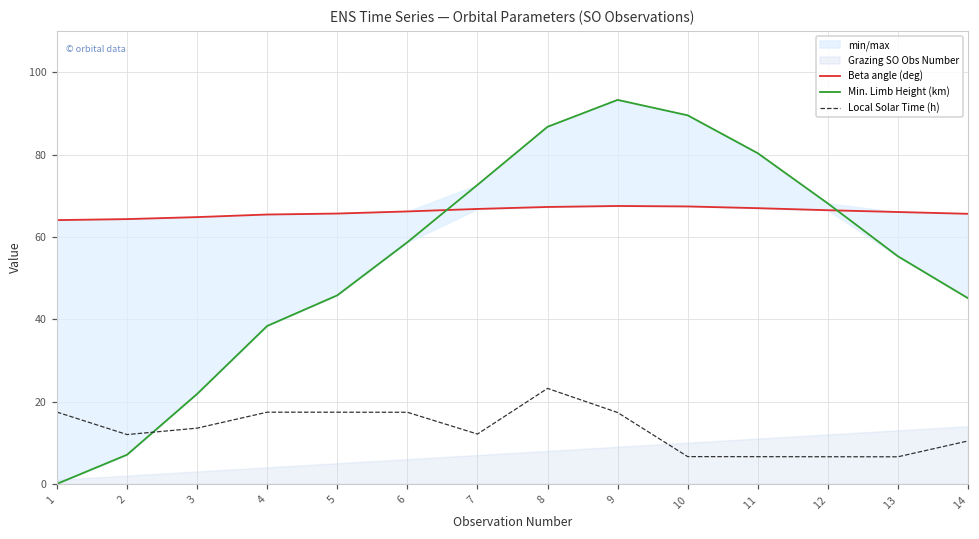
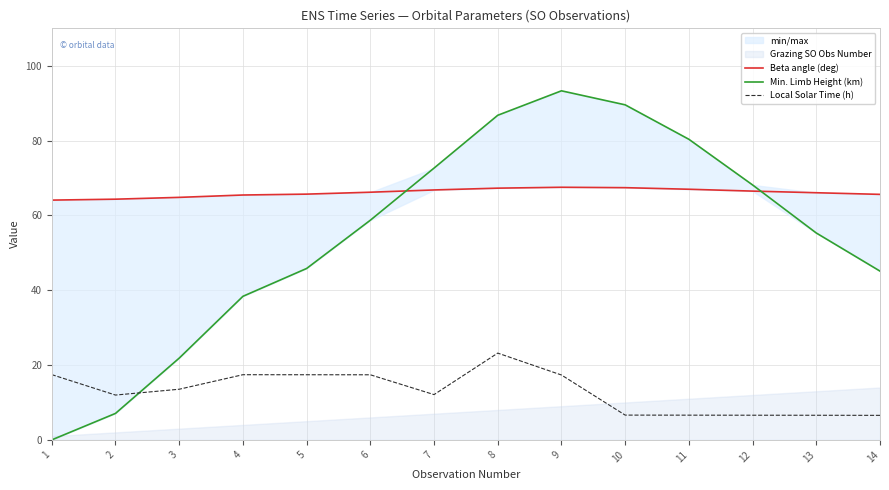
Local Solar Time (h), 14: 10 -> 7
